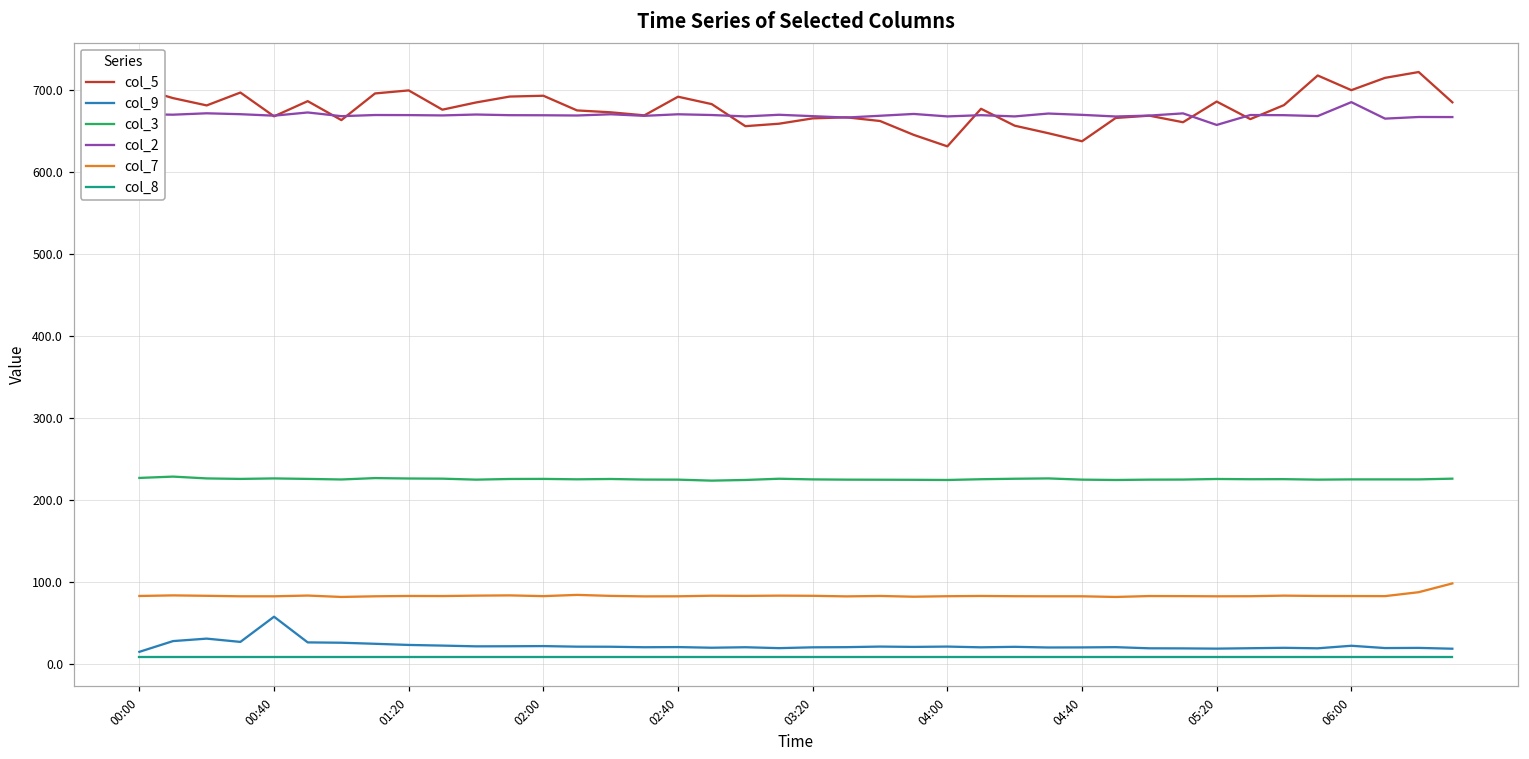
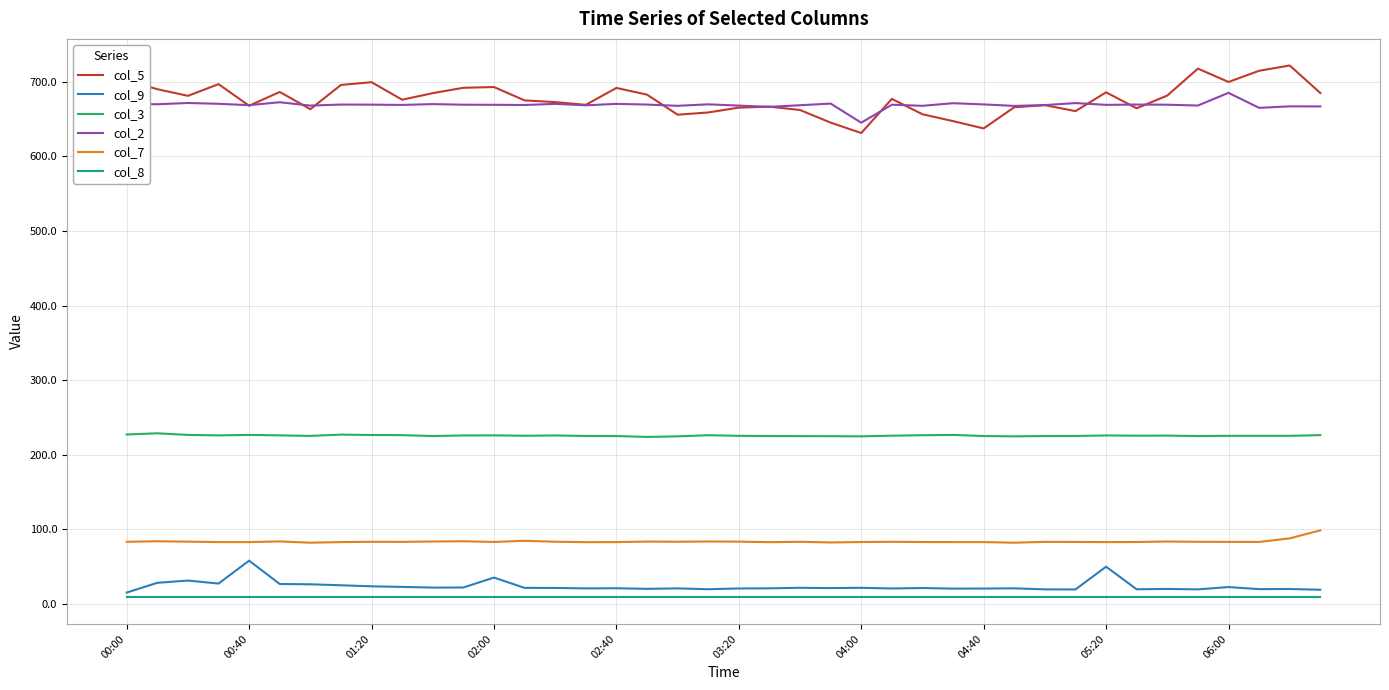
col_9, 02:00: 20 -> 40
col_2, 04:00: 670 -> 650
col_9, 05:20: 20 -> 50
col_2, 05:20: 660 -> 670
